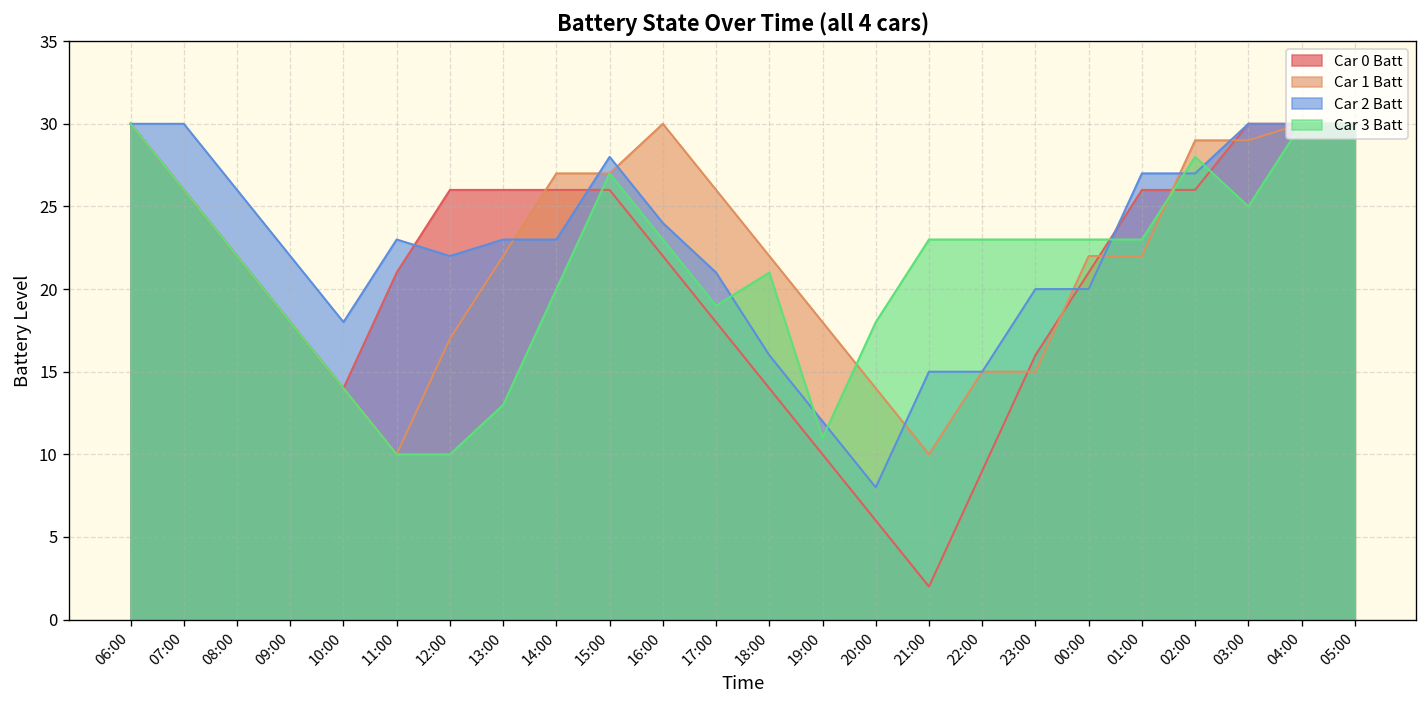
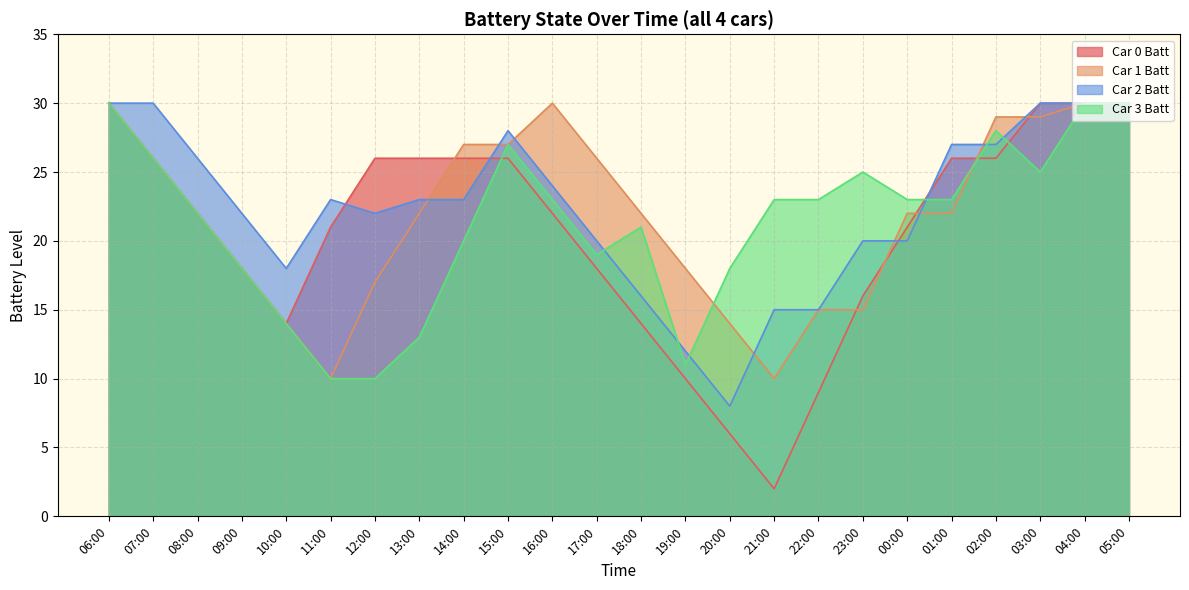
Car 2 Batt, 17:00: 21 -> 20
Car 3 Batt, 23:00: 23 -> 25
